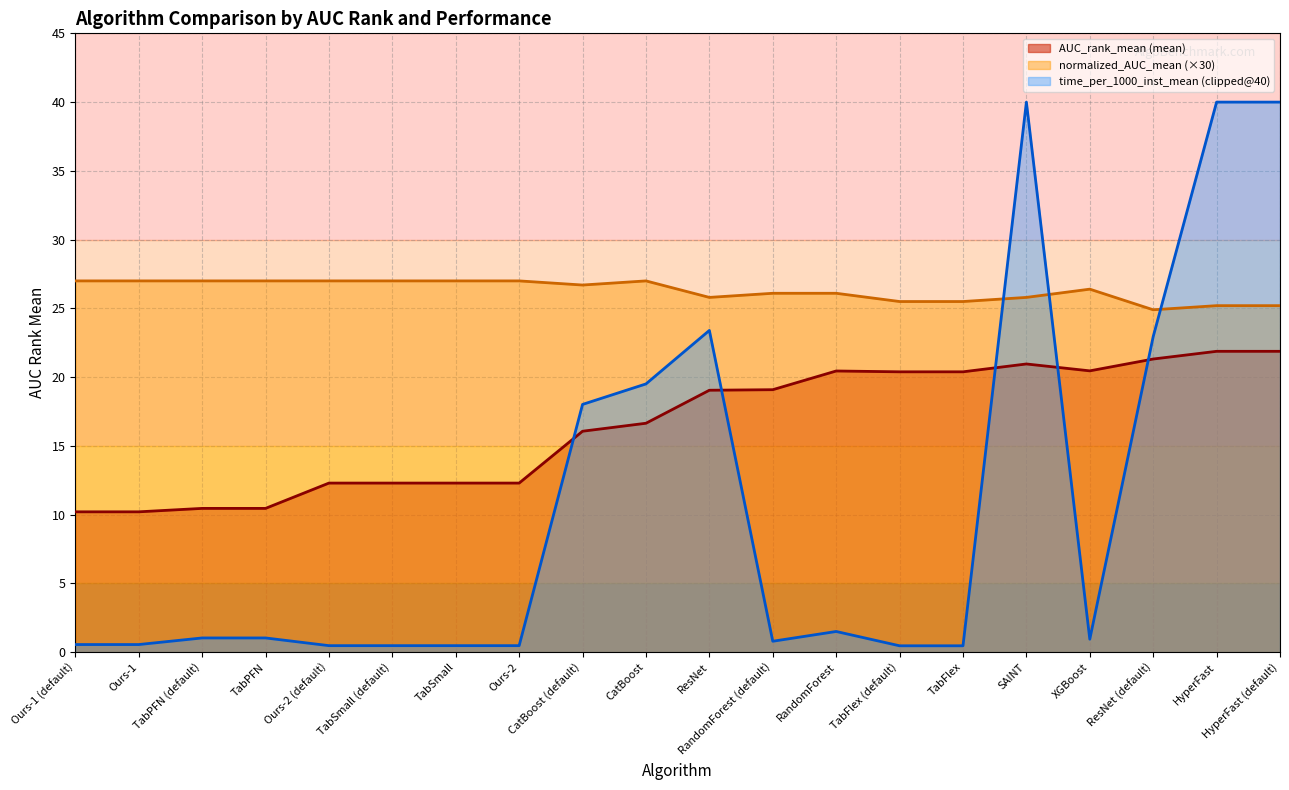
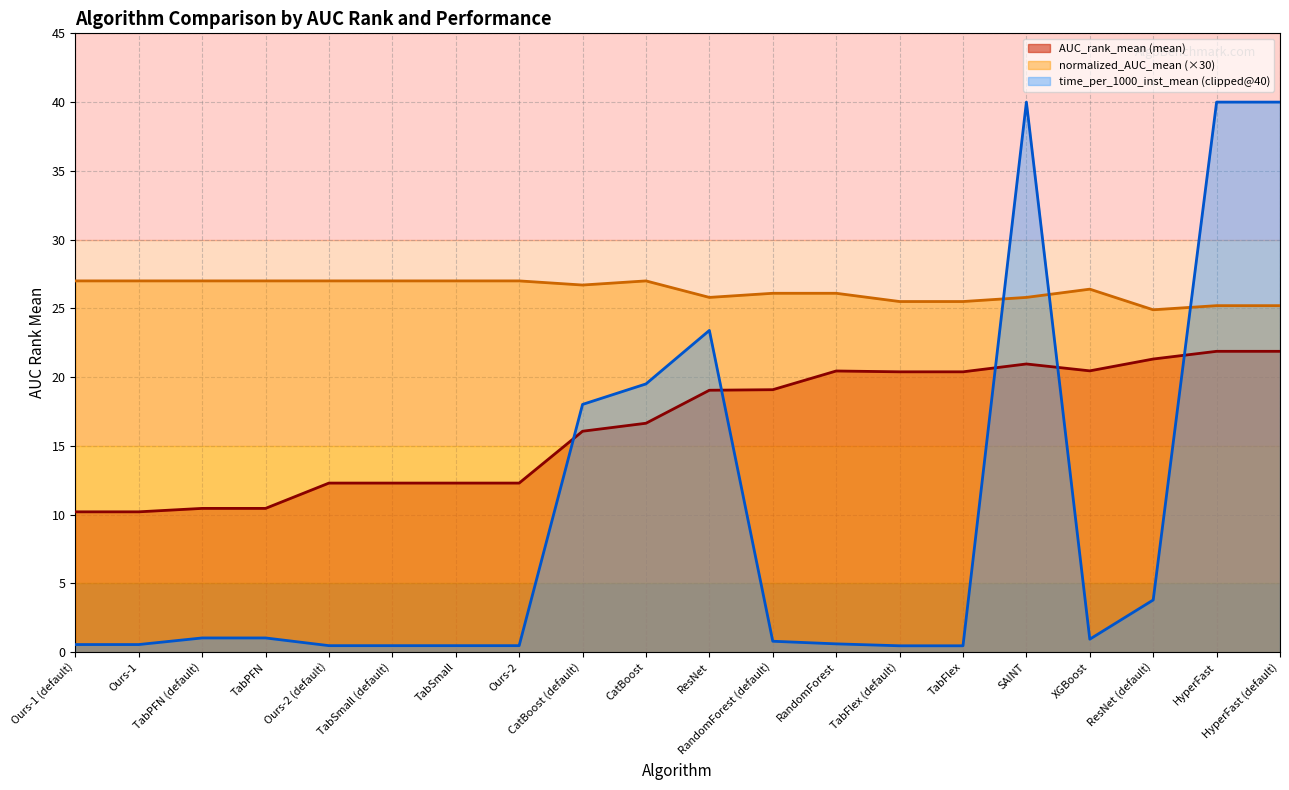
time_per_1000_inst_mean (clipped@40), RandomForest: 1.5 -> 0.6
time_per_1000_inst_mean (clipped@40), ResNet (default): 23.0 -> 3.8
